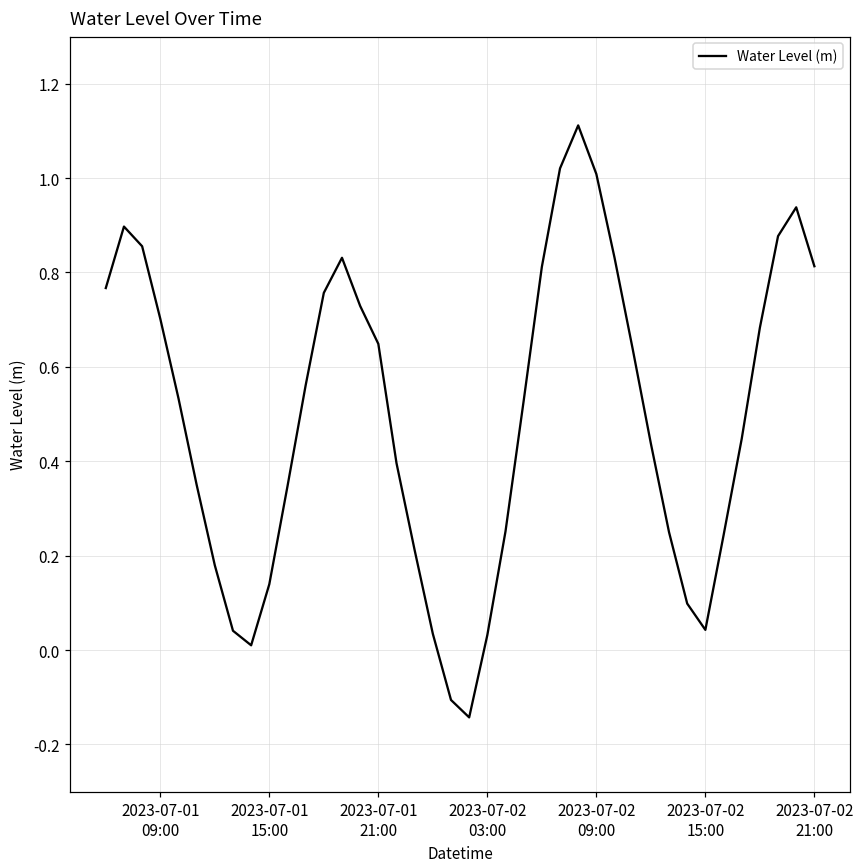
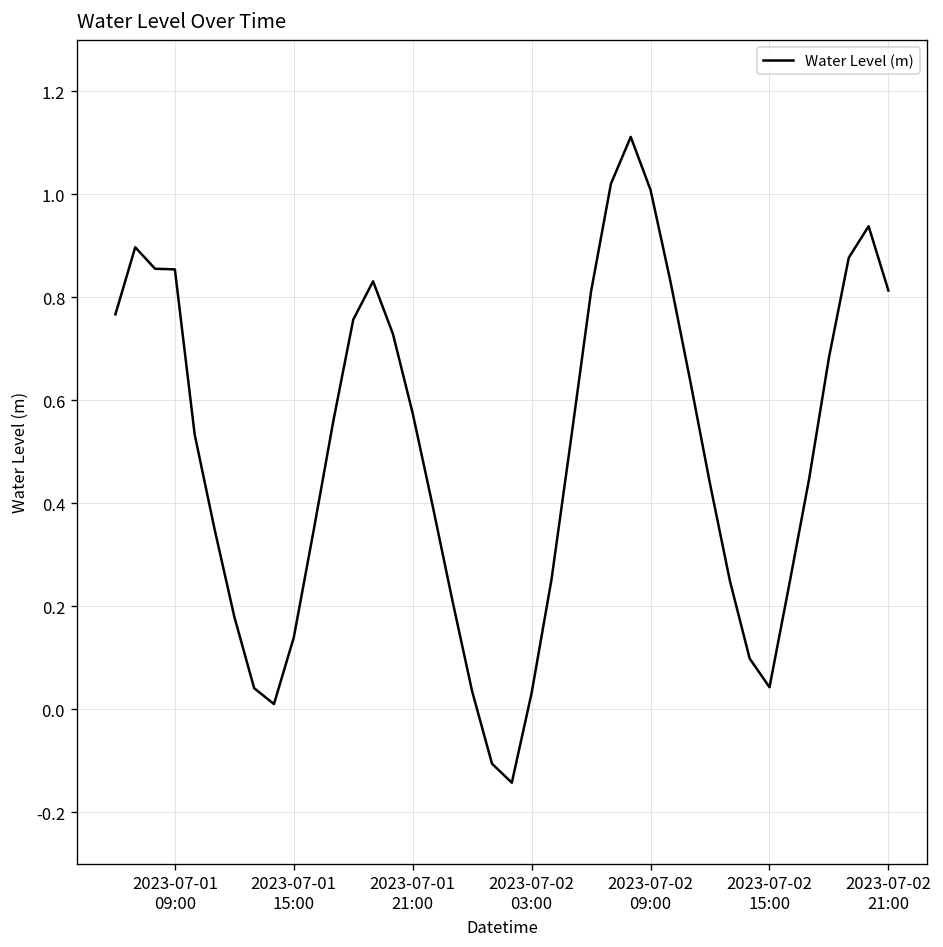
2023-07-01 09:00: 0.70 -> 0.85
2023-07-01 21:00: 0.65 -> 0.57
